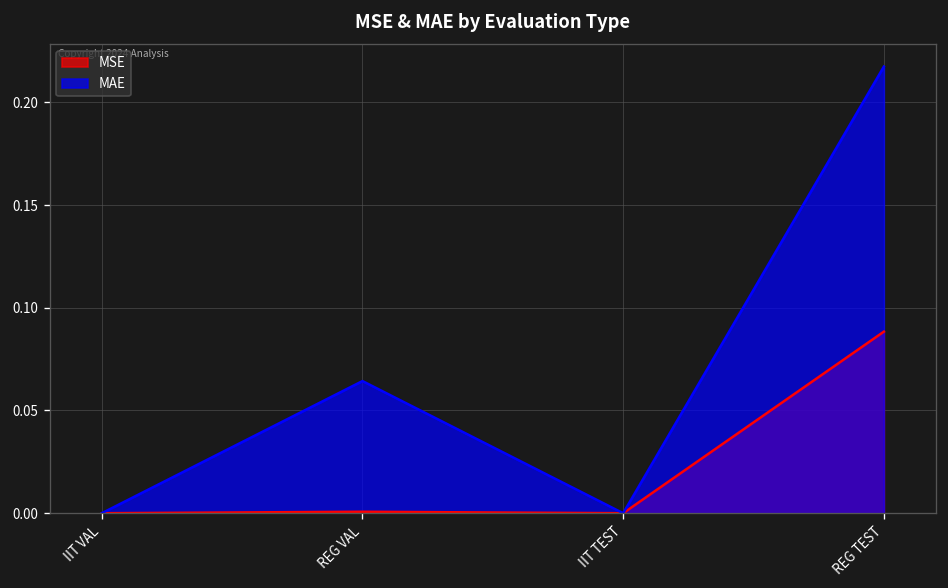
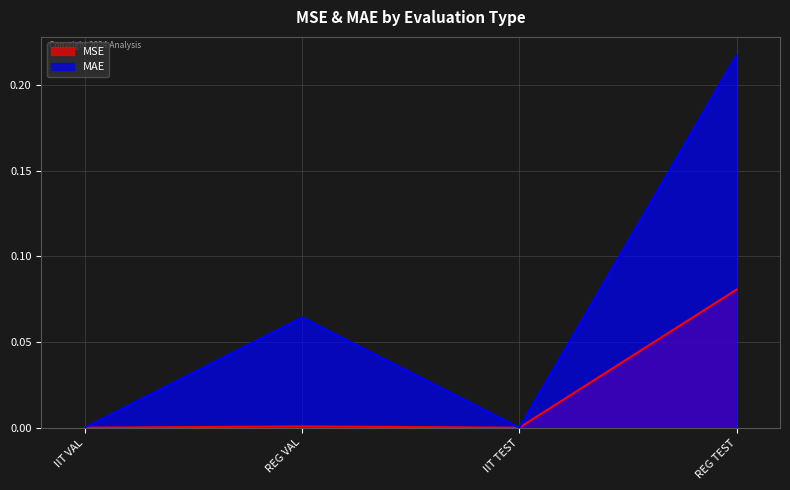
MSE, REG TEST: 0.088 -> 0.081
